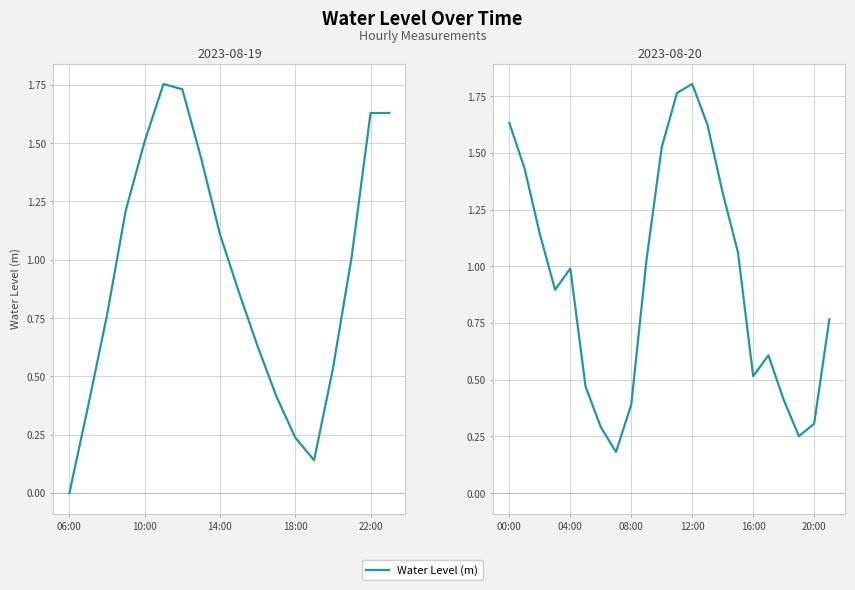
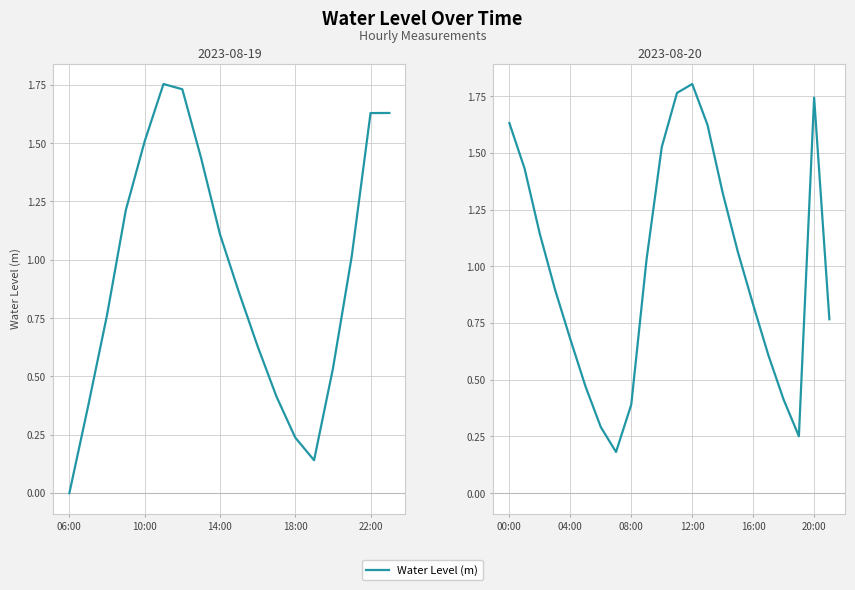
2023-08-20, 04:00: 0.99 -> 0.68
2023-08-20, 16:00: 0.52 -> 0.83
2023-08-20, 20:00: 0.31 -> 1.74
